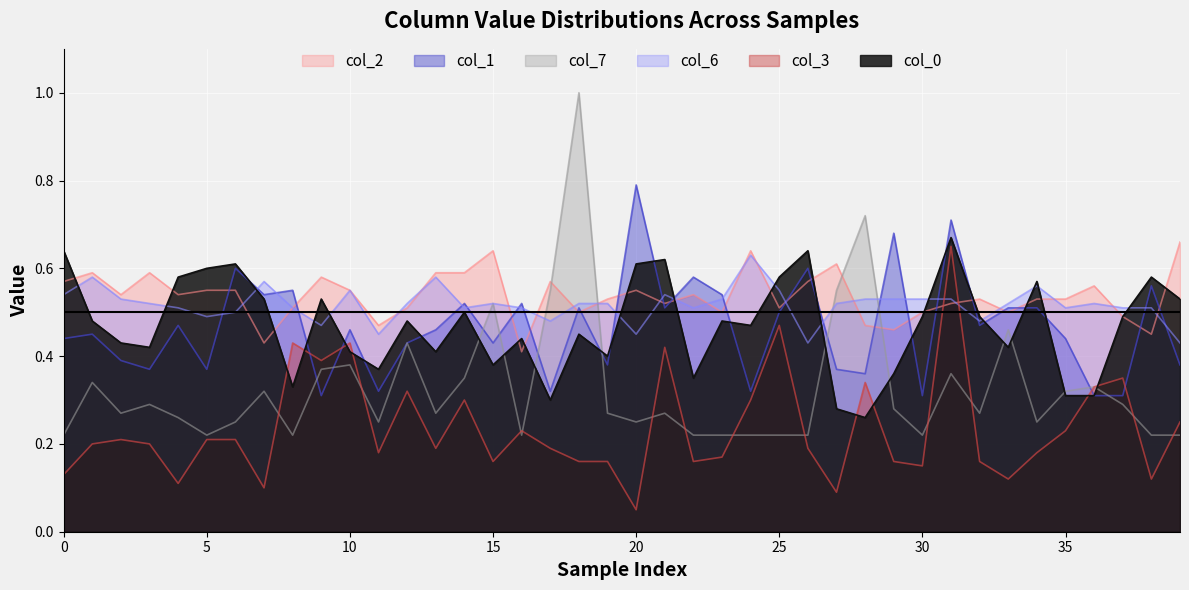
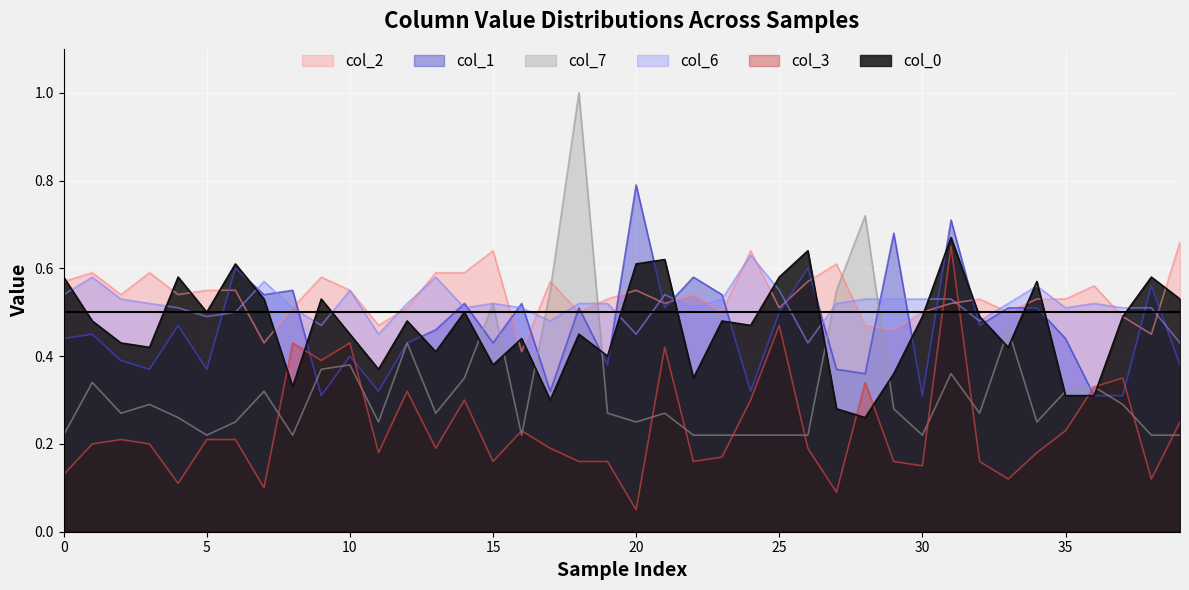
col_0, 0: 0.64 -> 0.58
col_0, 5: 0.6 -> 0.5
col_1, 10: 0.46 -> 0.40
col_0, 10: 0.41 -> 0.45
